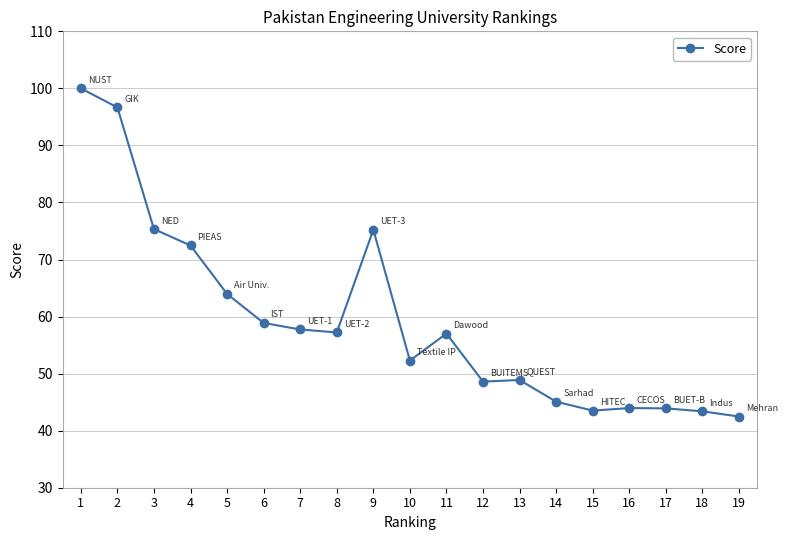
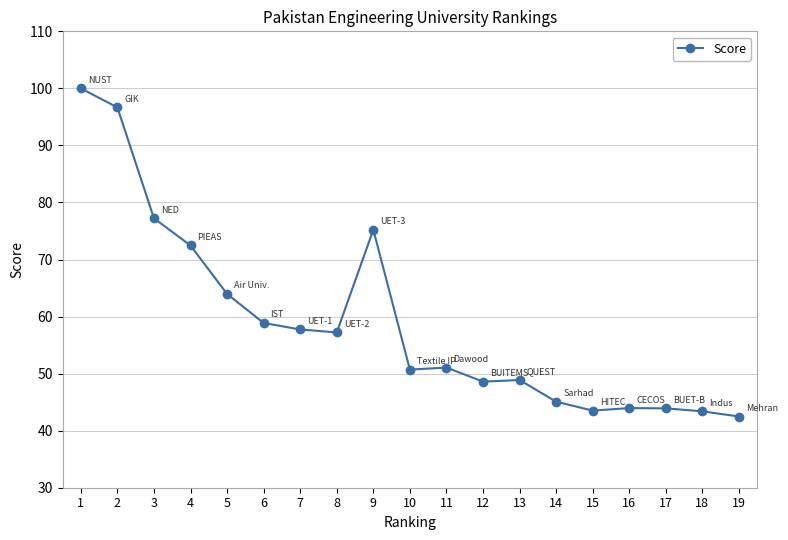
3: 75 -> 77
10: 52 -> 51
11: 57 -> 51
